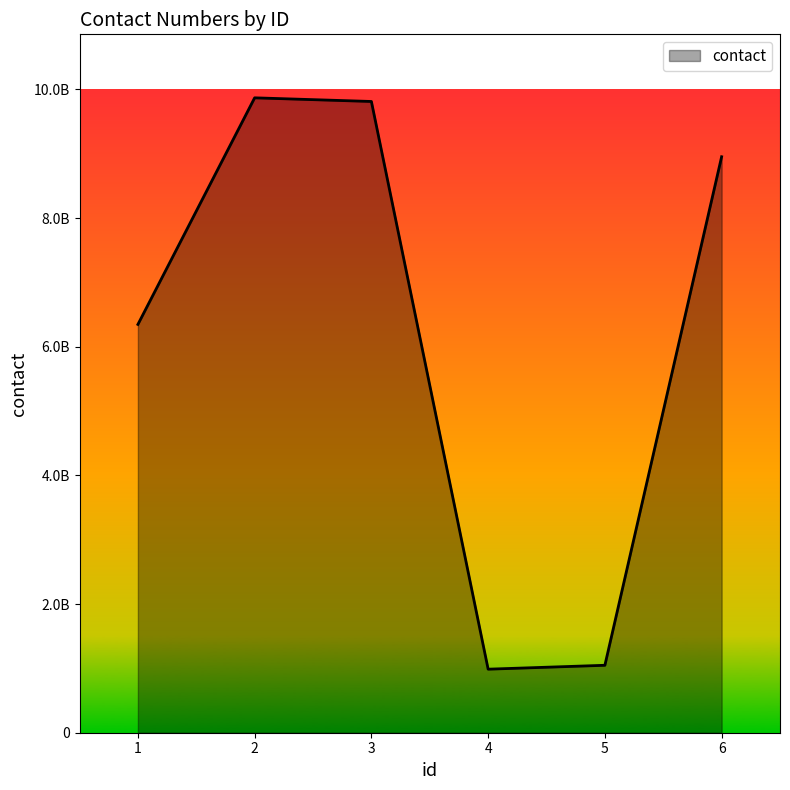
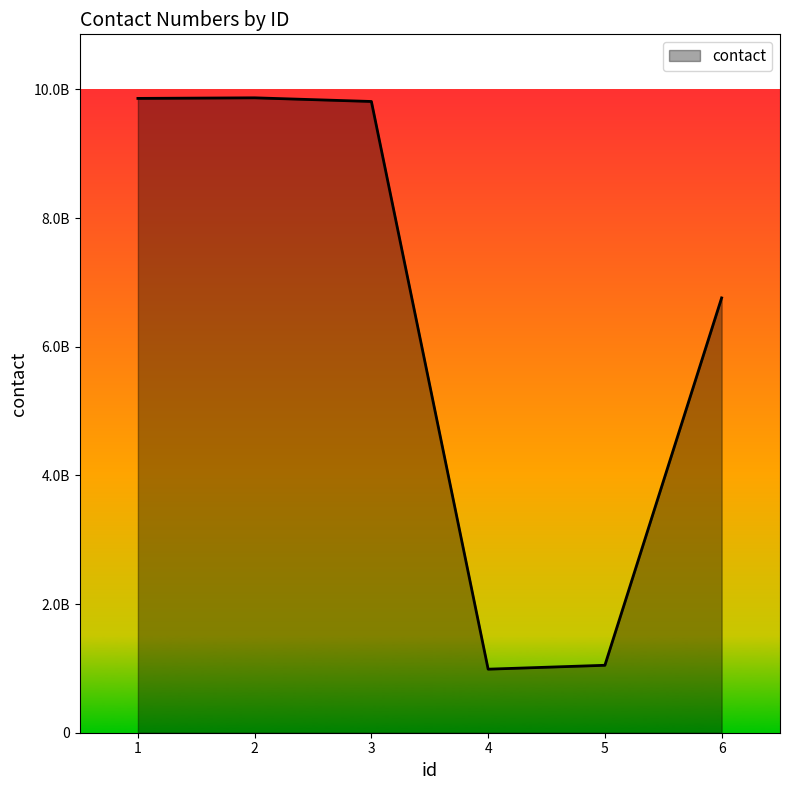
1: 6300000000 -> 9900000000
6: 9000000000 -> 6800000000
